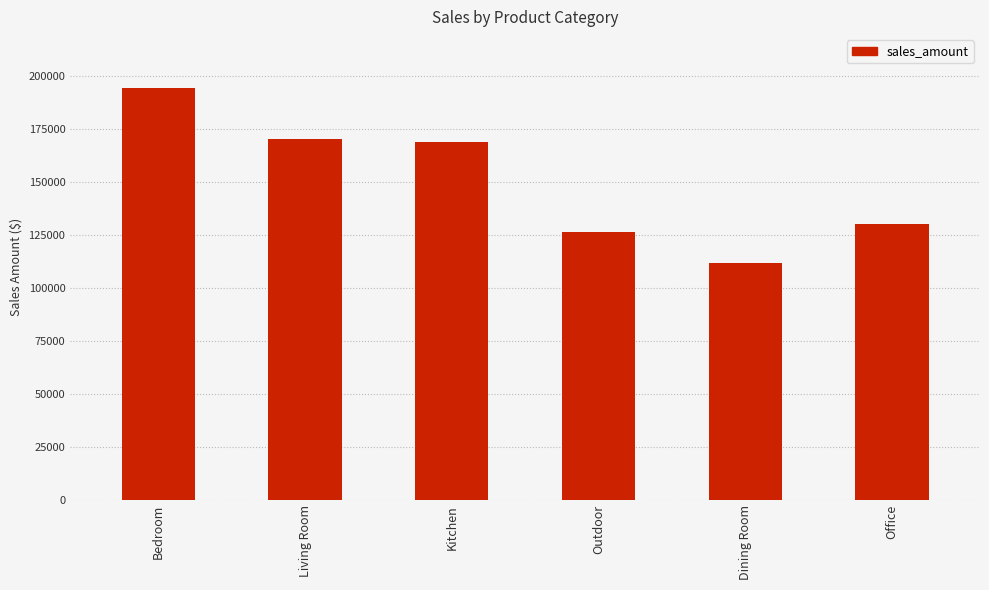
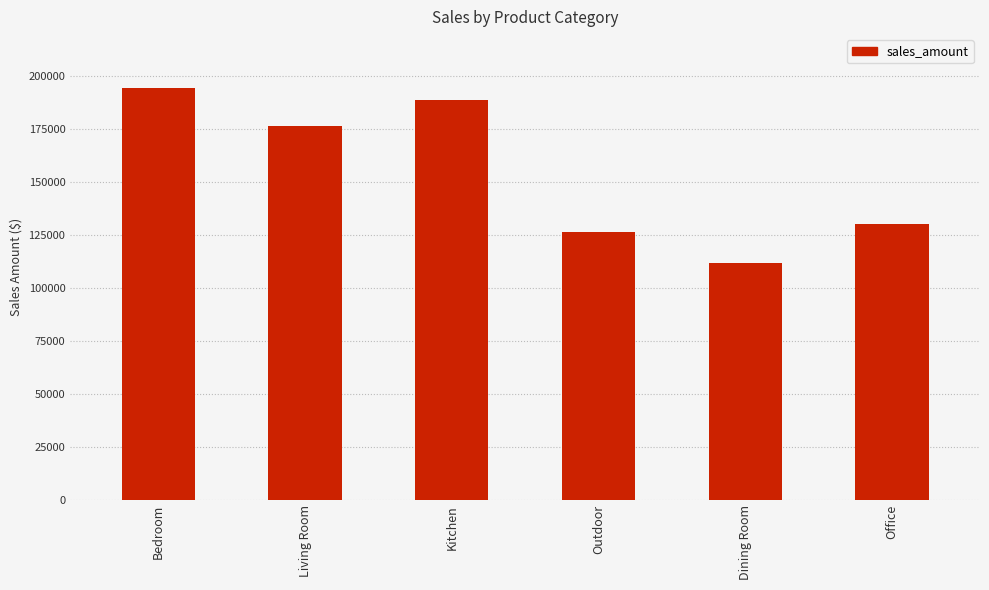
Living Room: 171000 -> 177000
Kitchen: 169000 -> 189000
